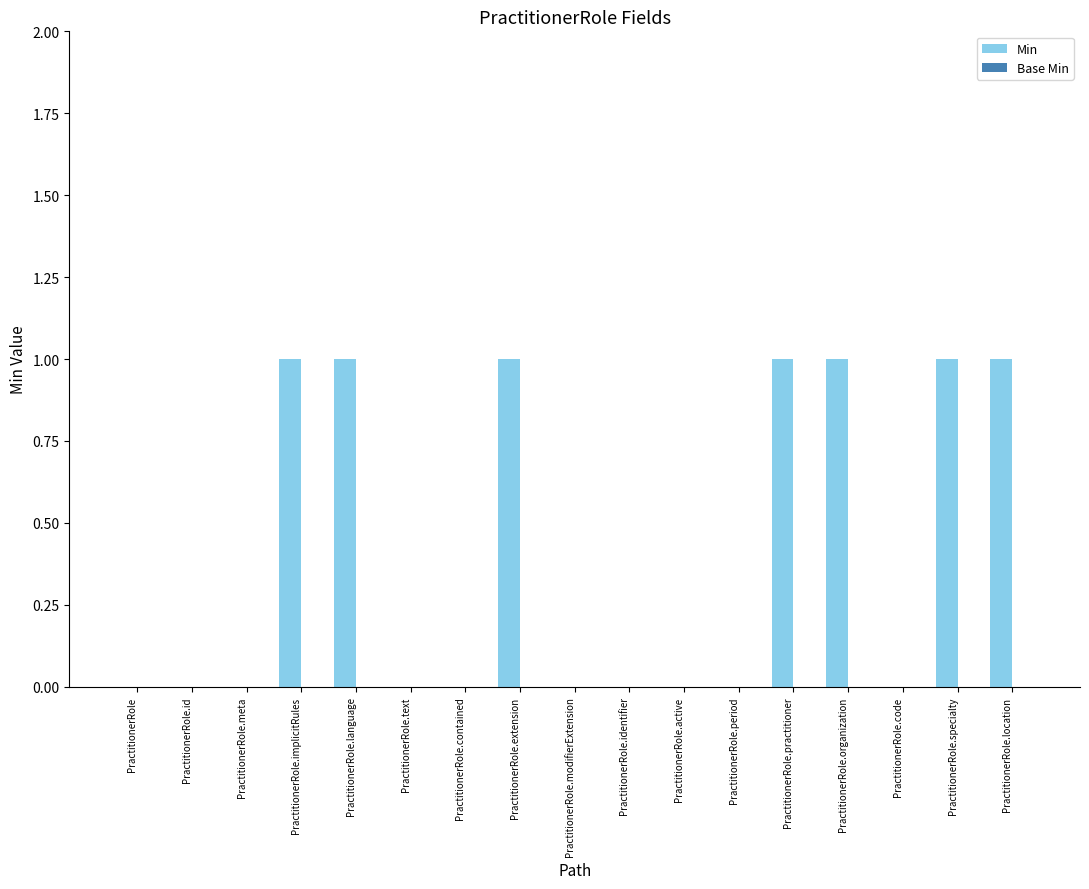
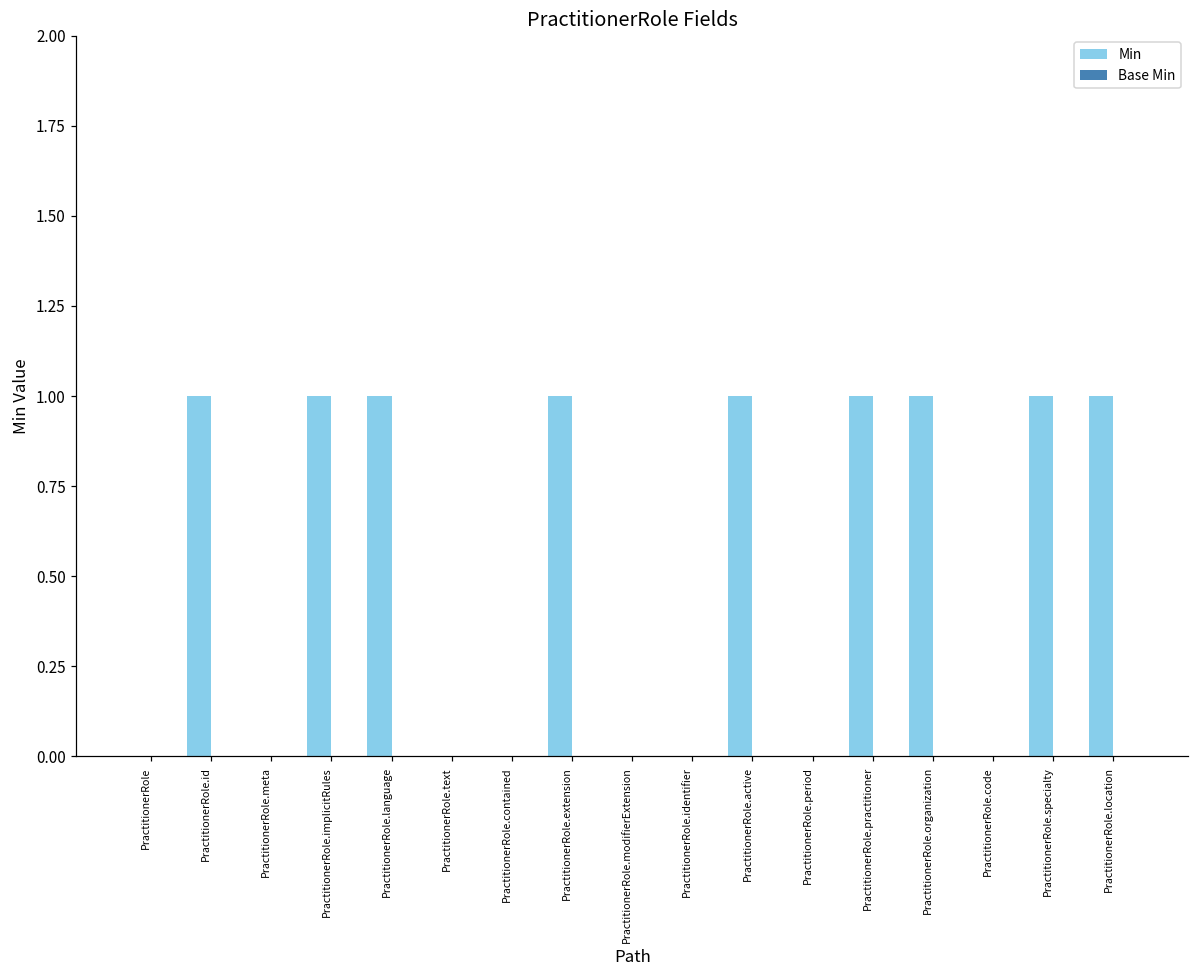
Min, PractitionerRole.id: 0 -> 1
Min, PractitionerRole.active: 0 -> 1
